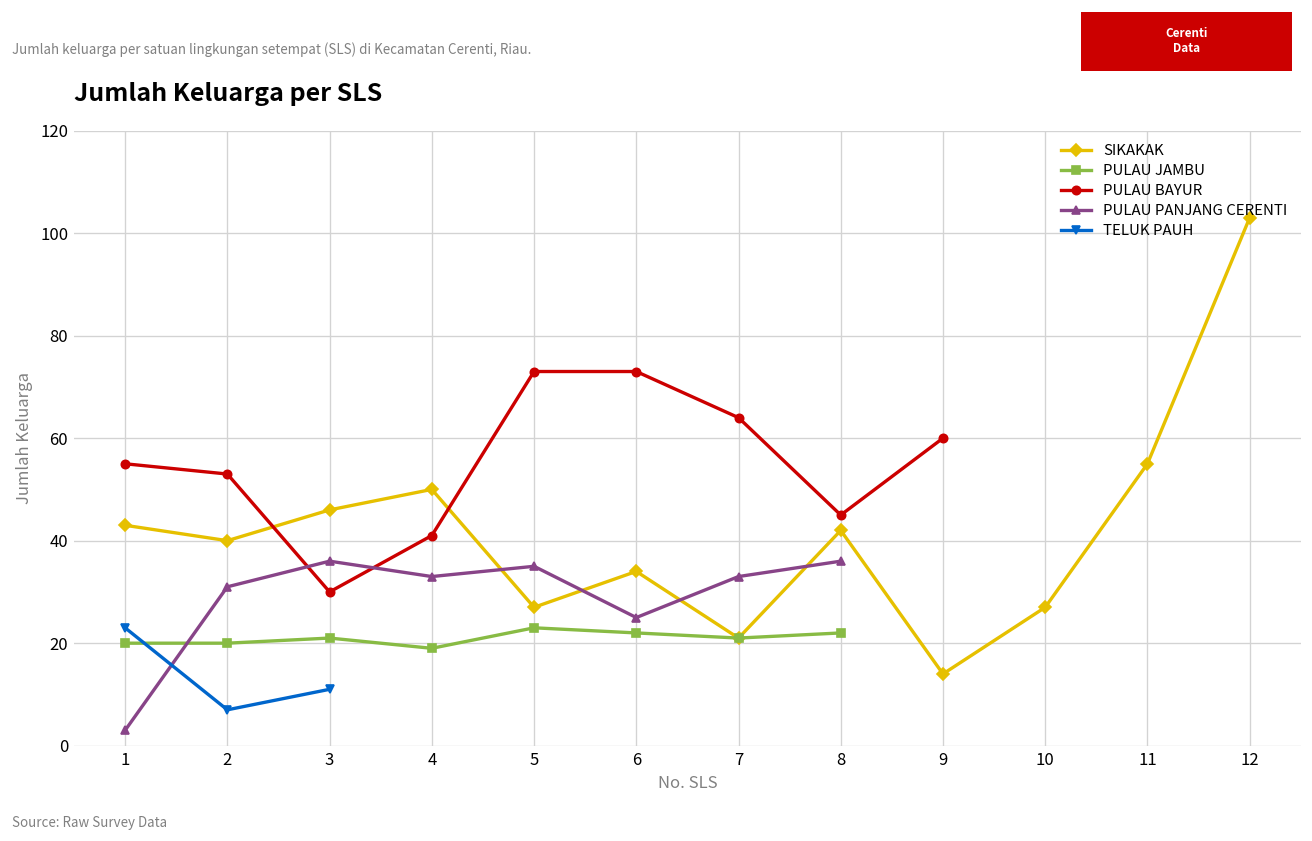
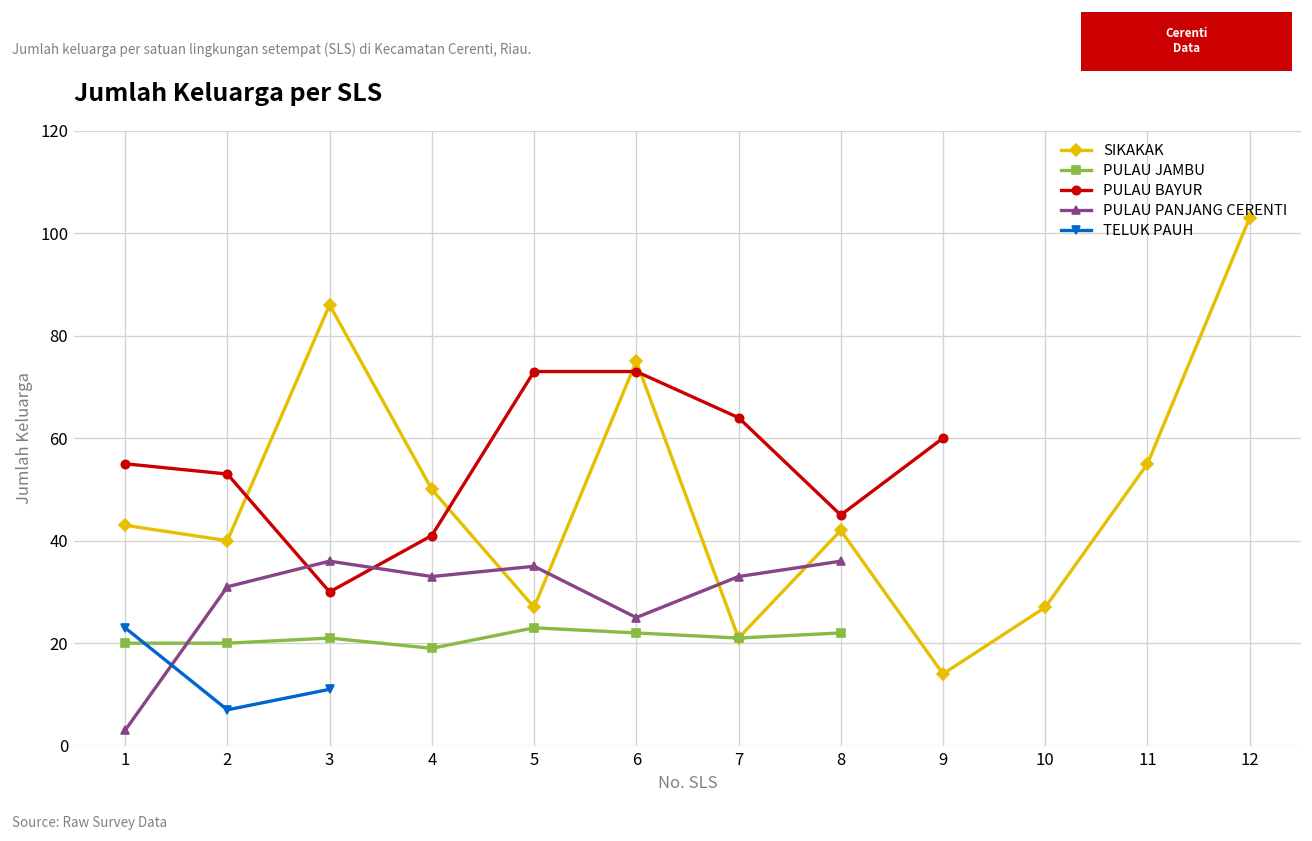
SIKAKAK, 3: 46 -> 86
SIKAKAK, 6: 34 -> 75
